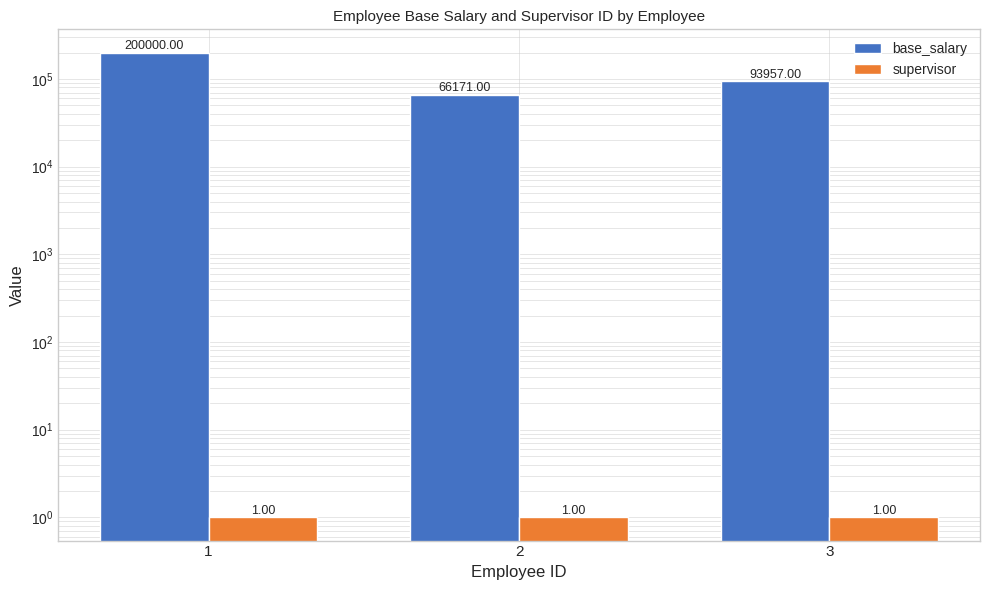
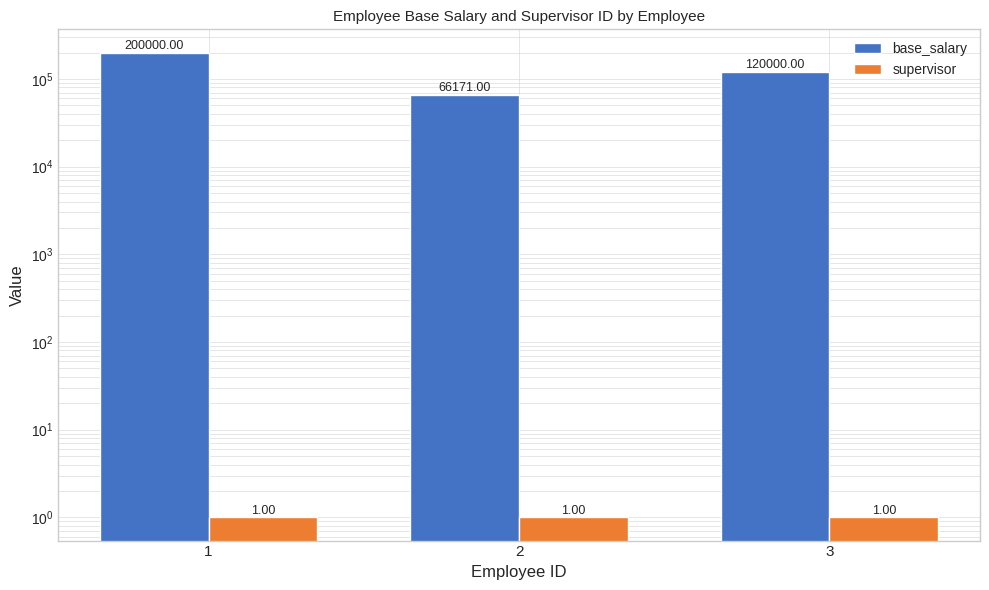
base_salary, 3: 93957.00 -> 120000.00
